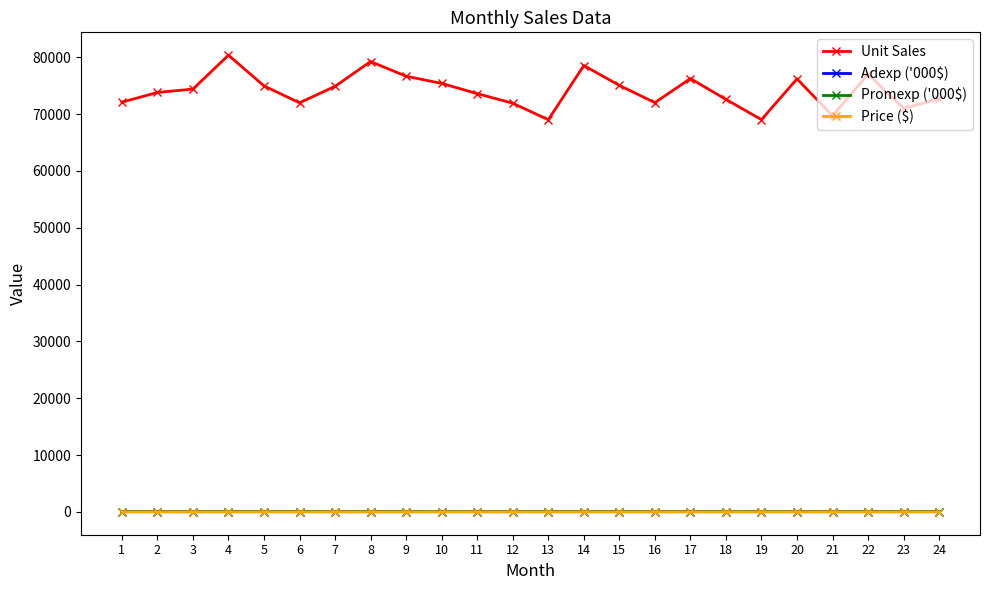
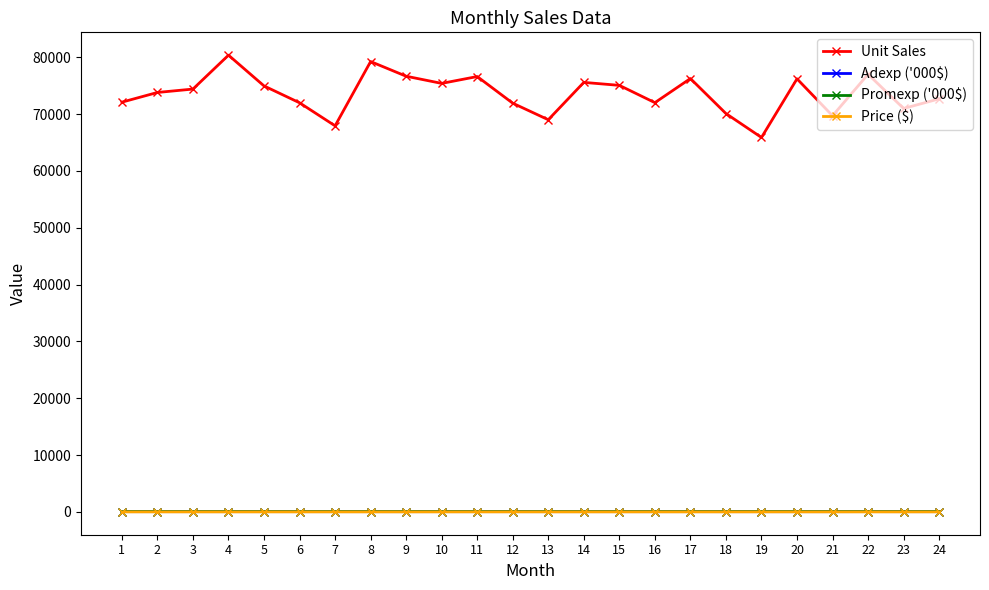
Unit Sales, 7: 75000 -> 68000
Unit Sales, 11: 74000 -> 77000
Unit Sales, 14: 79000 -> 76000
Unit Sales, 18: 73000 -> 70000
Unit Sales, 19: 69000 -> 66000
